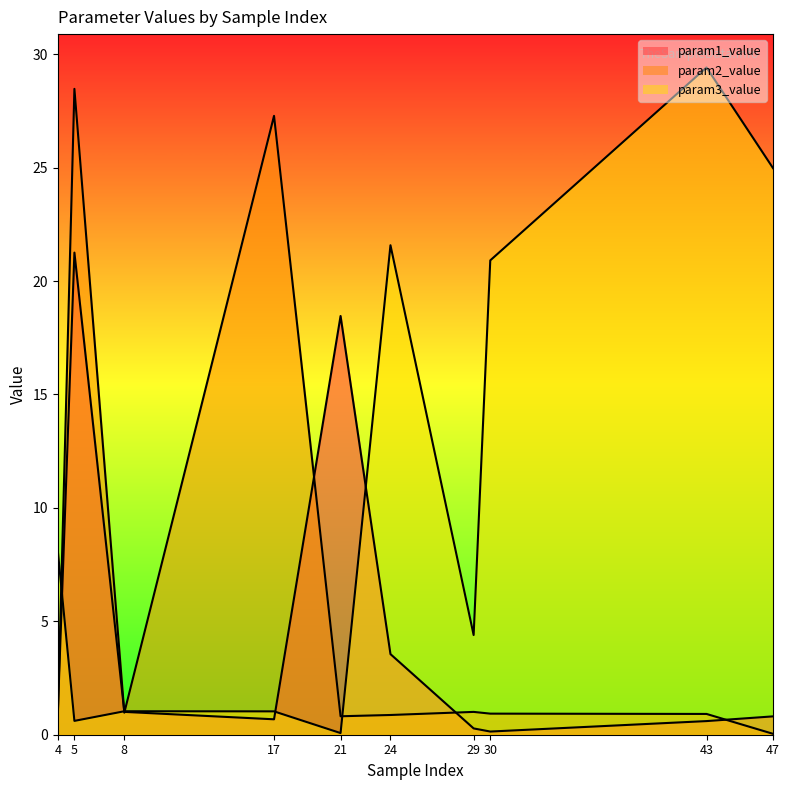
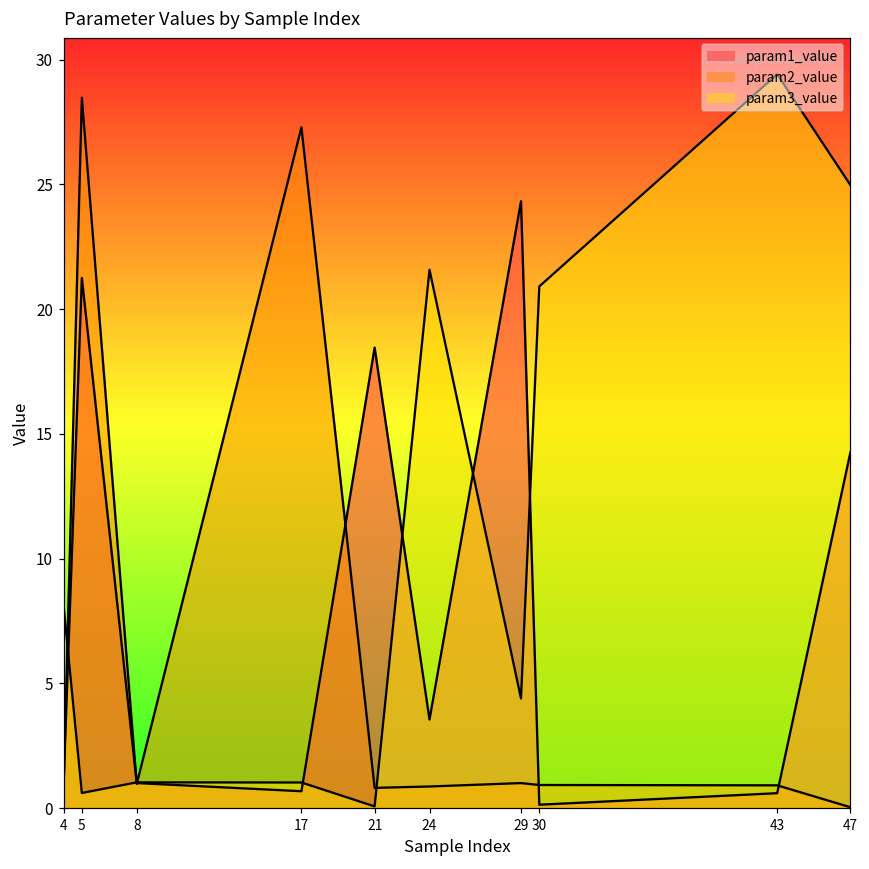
param1_value, 29: 0.3 -> 24.3
param1_value, 47: 0.8 -> 14.3
